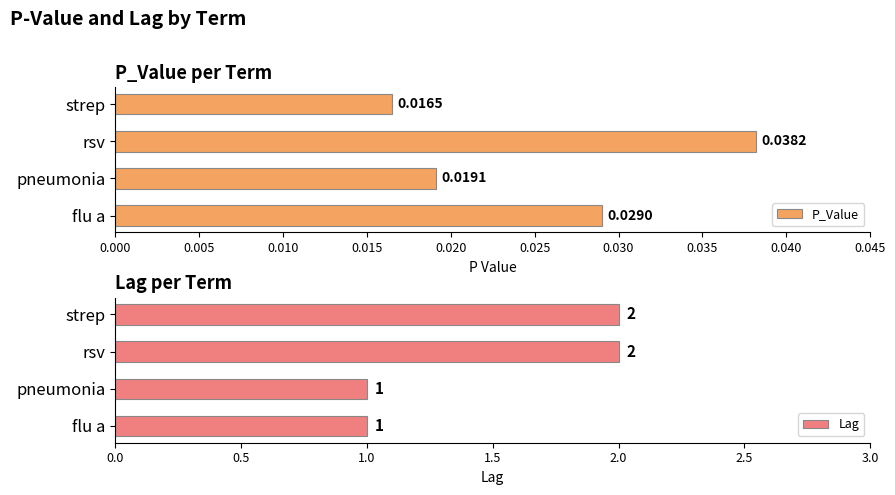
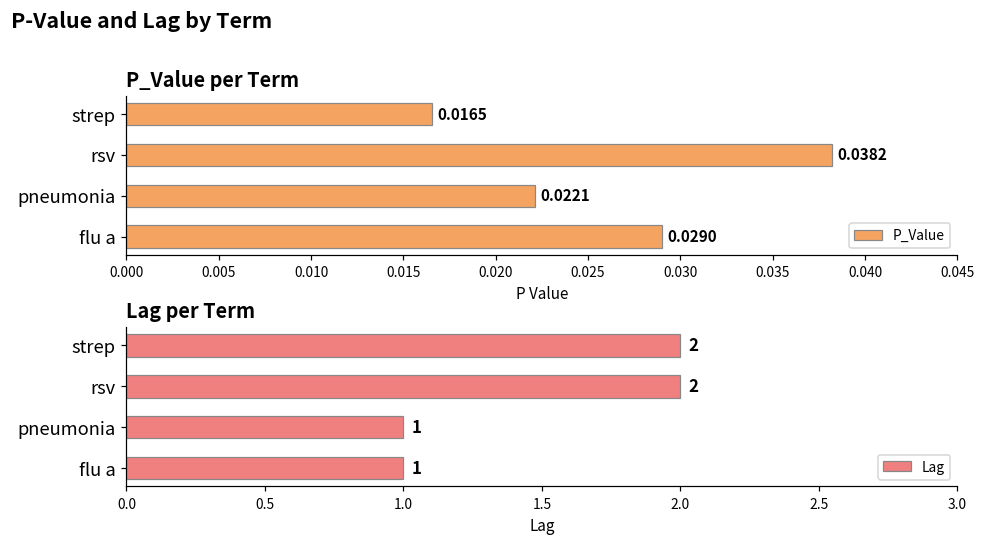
P_Value per Term, pneumonia: 0.0191 -> 0.0221
